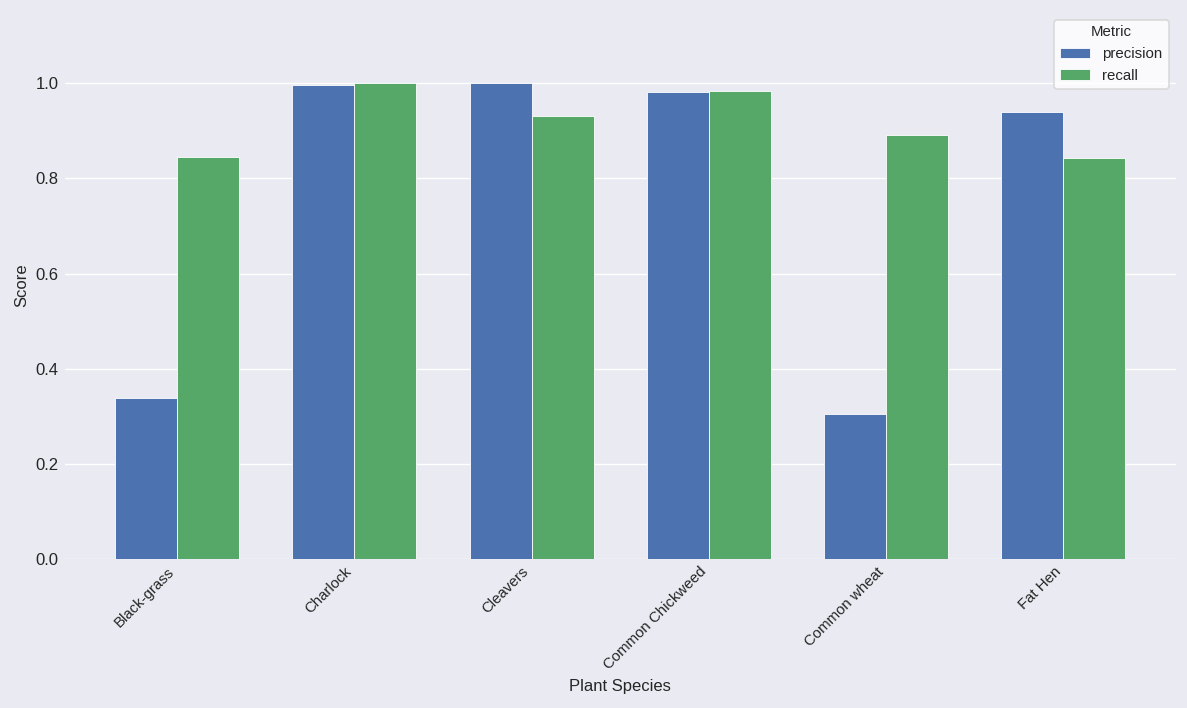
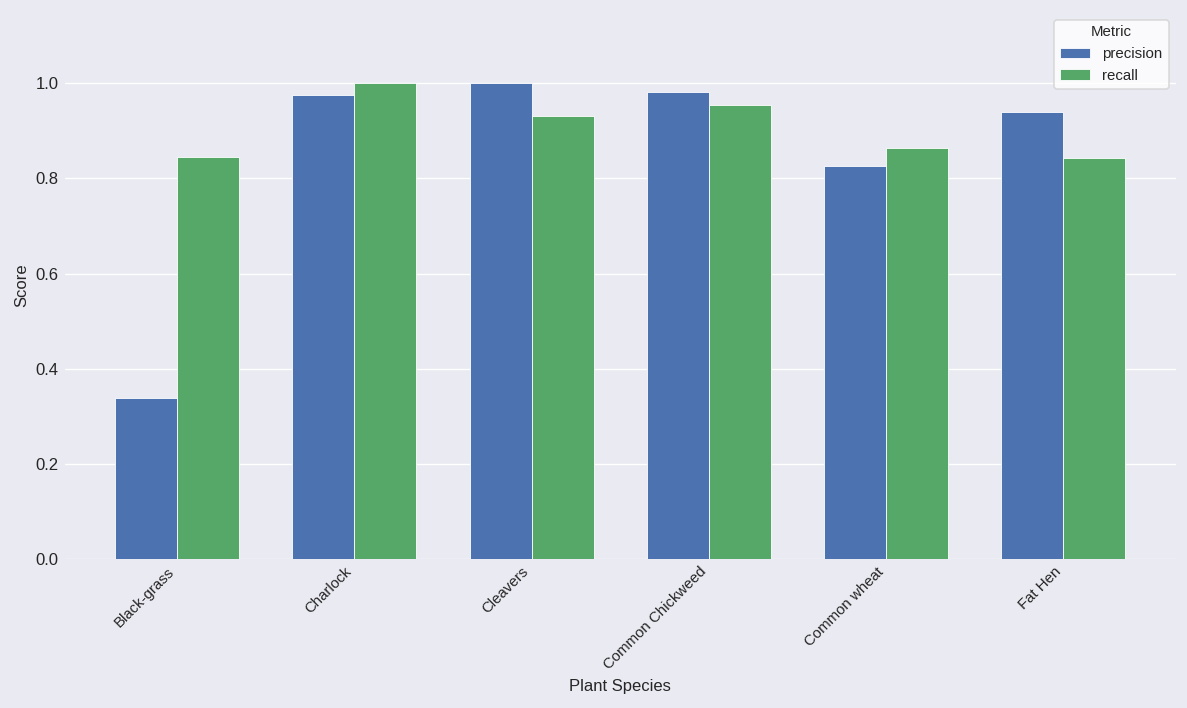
precision, Charlock: 1.00 -> 0.98
recall, Common Chickweed: 0.98 -> 0.95
precision, Common wheat: 0.31 -> 0.83
recall, Common wheat: 0.89 -> 0.86
